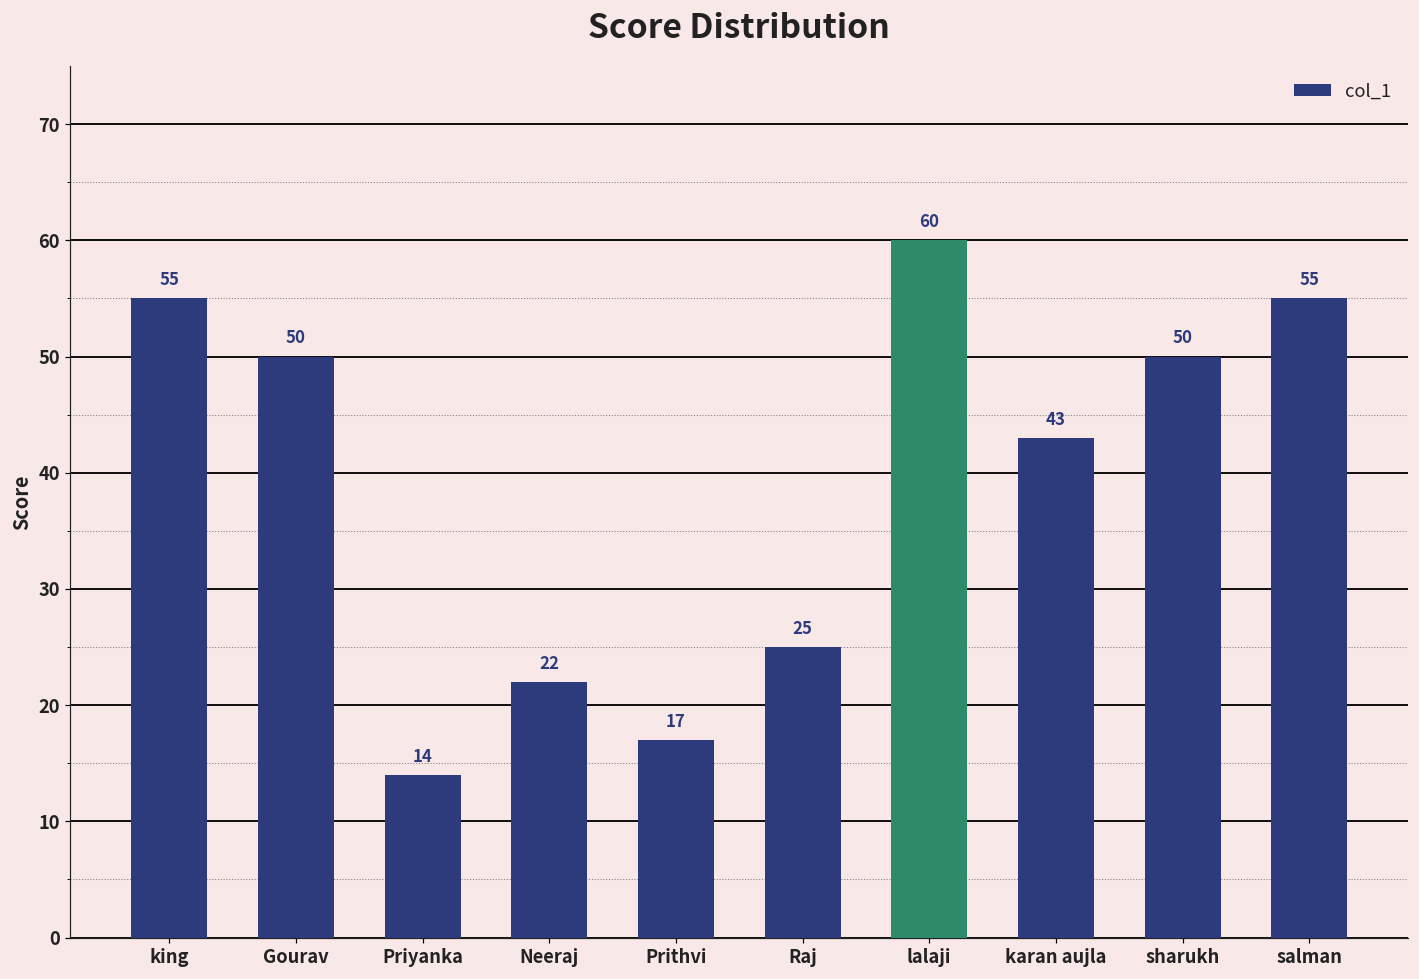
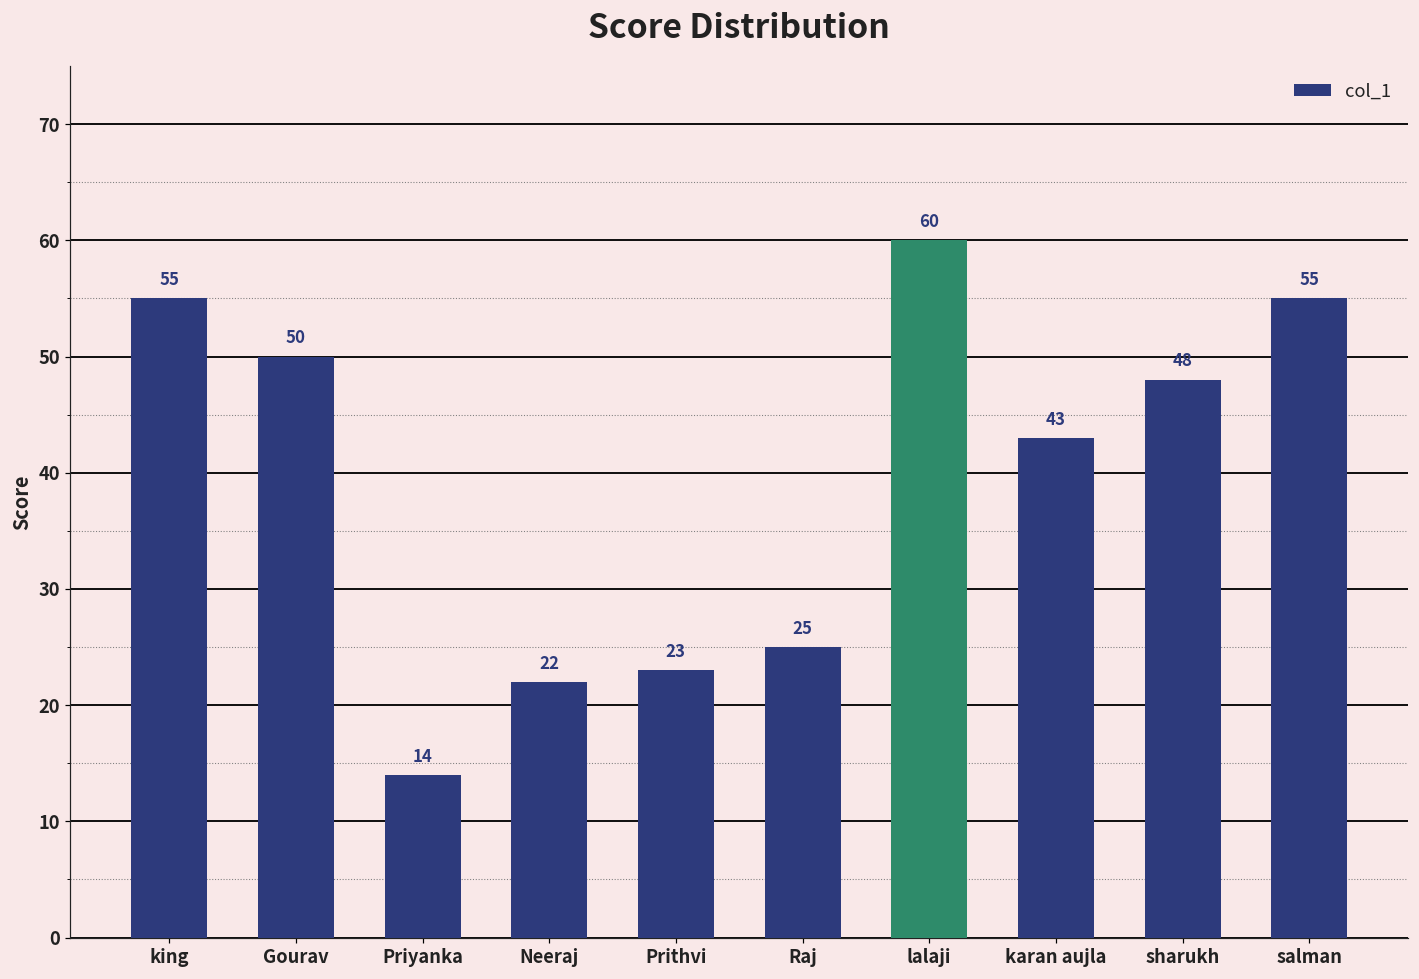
Prithvi: 17 -> 23
sharukh: 50 -> 48
